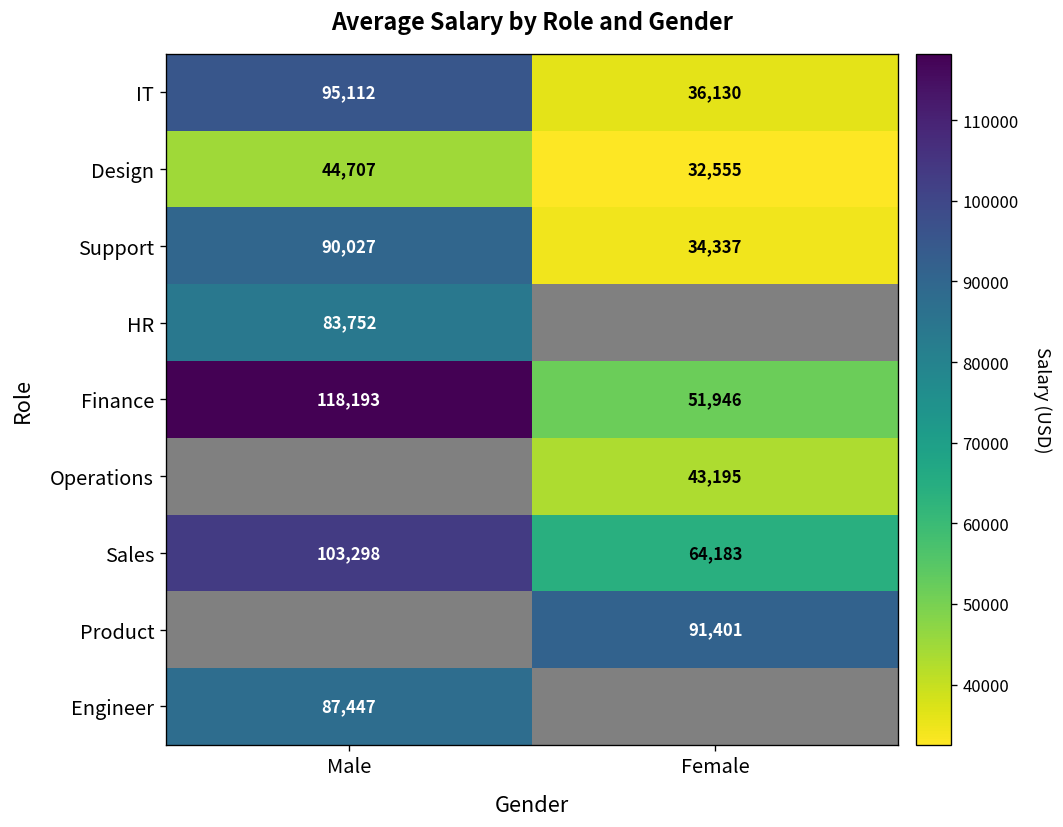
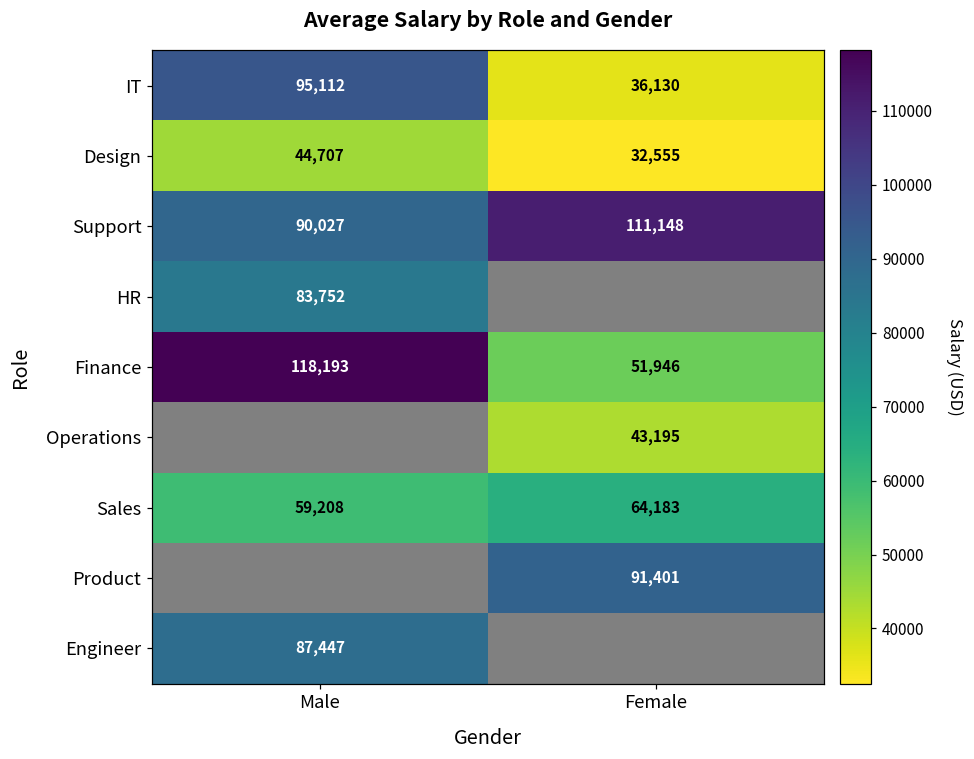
Support, Female: 34,337 -> 111,148
Sales, Male: 103,298 -> 59,208
